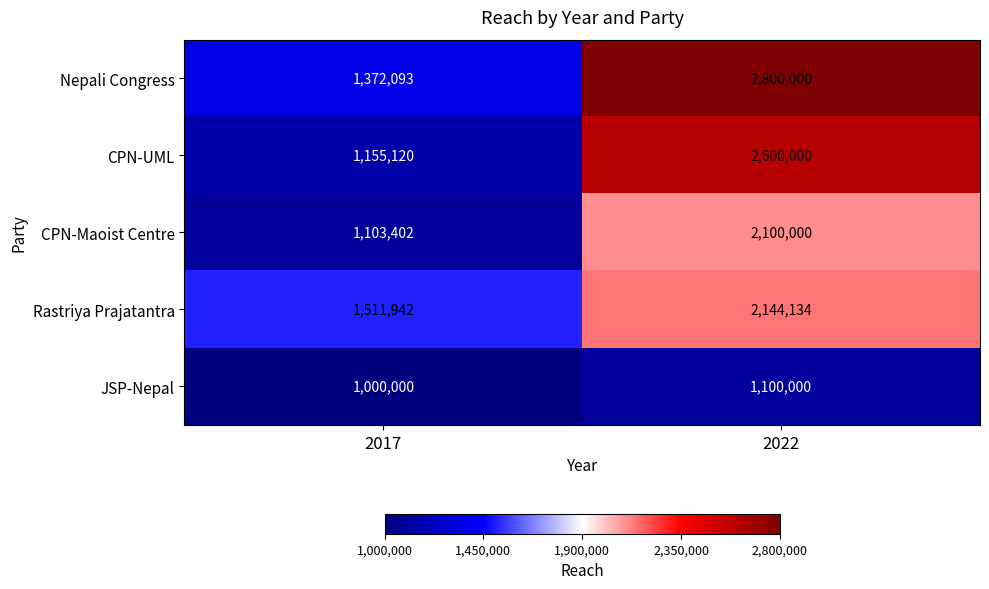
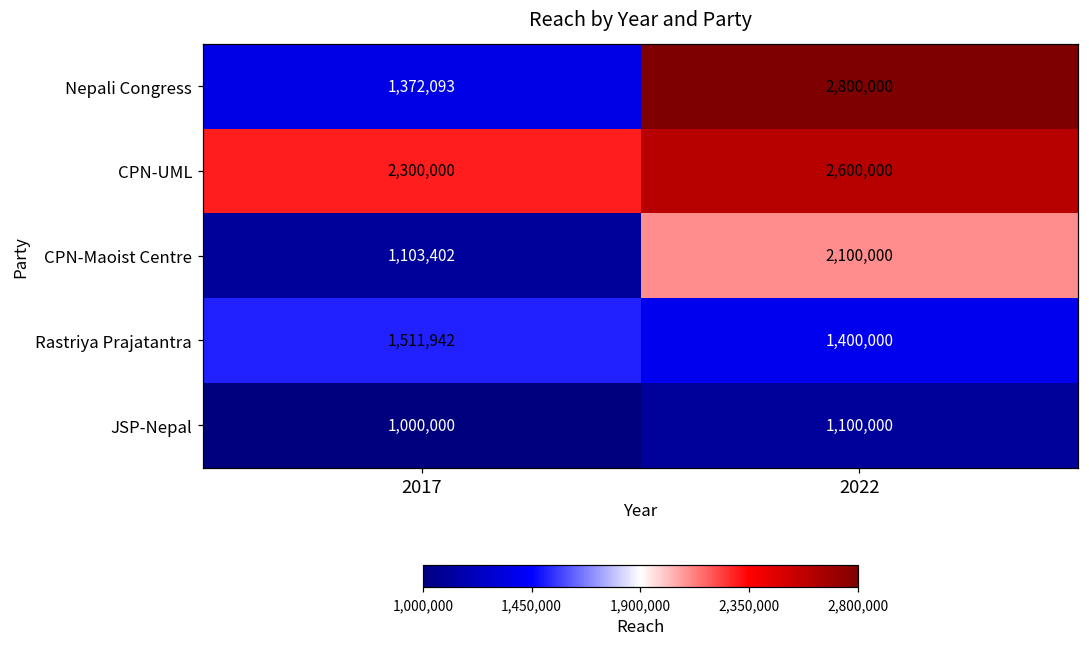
CPN-UML, 2017: 1,155,120 -> 2,300,000
Rastriya Prajatantra, 2022: 2,144,134 -> 1,400,000
